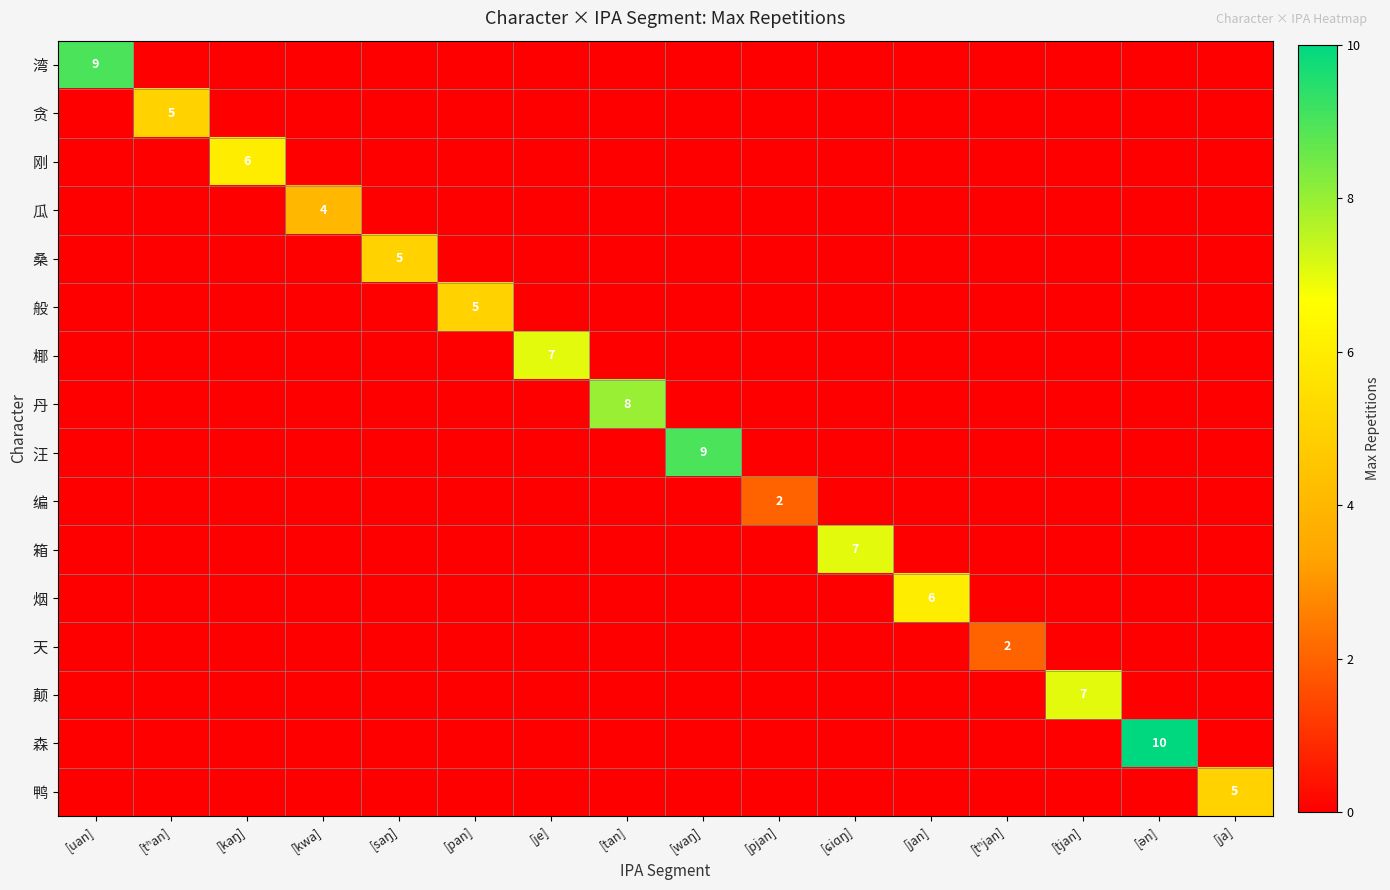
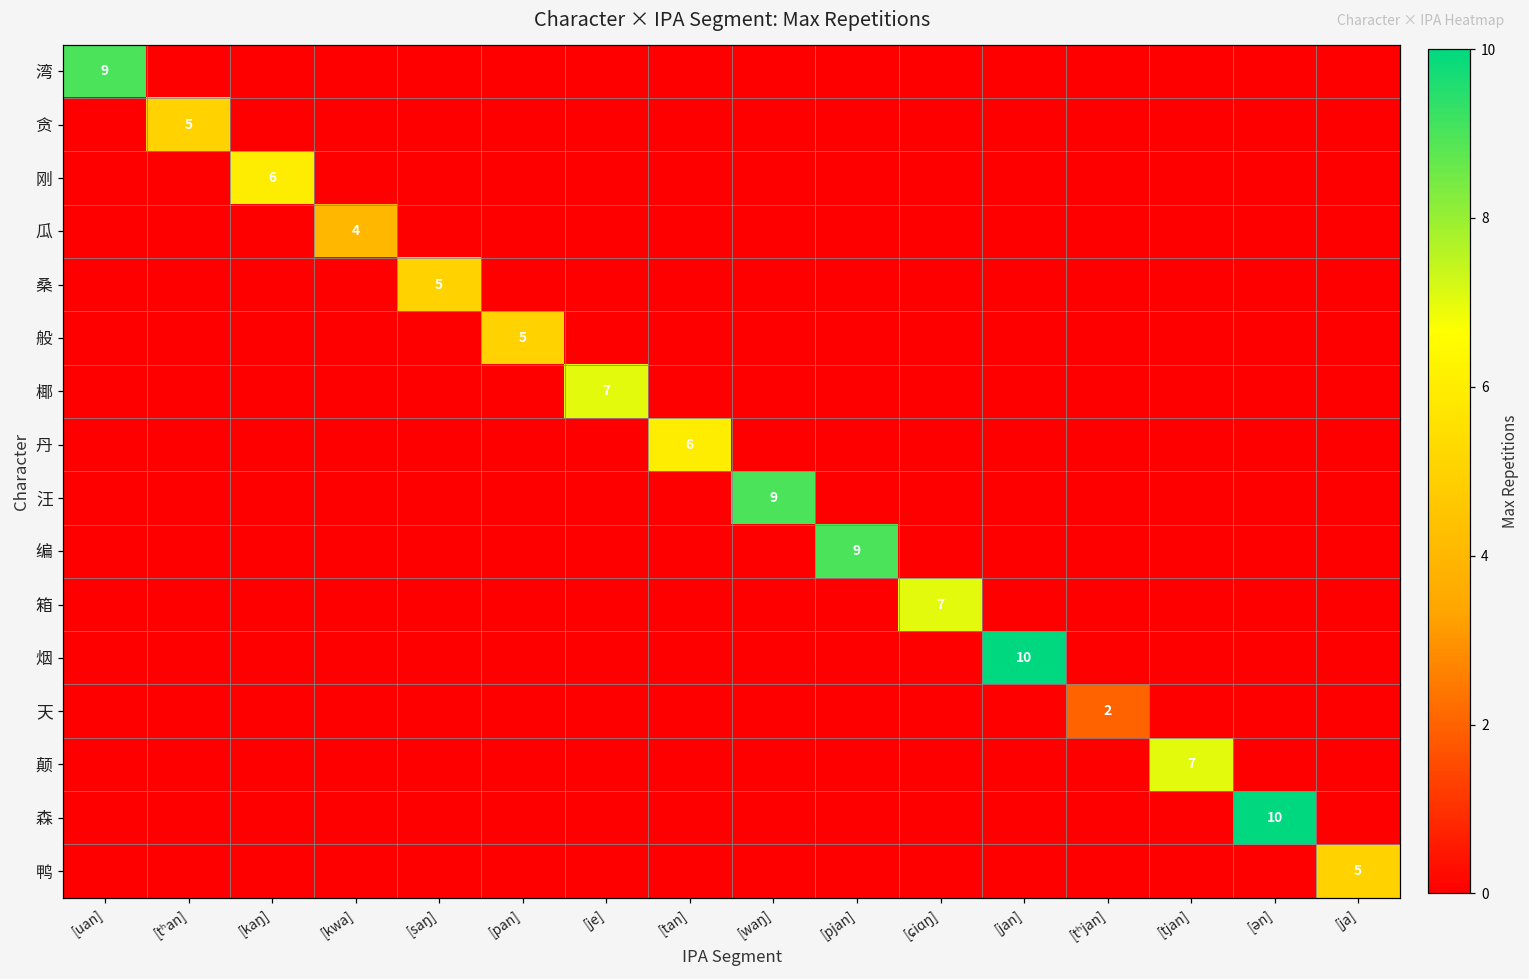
丹, [tan]: 8 -> 6
编, [pjan]: 2 -> 9
烟, [jan]: 6 -> 10
